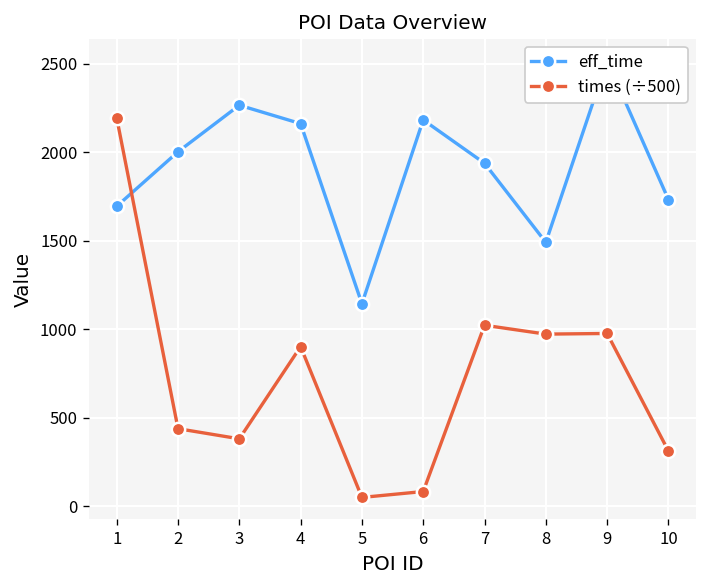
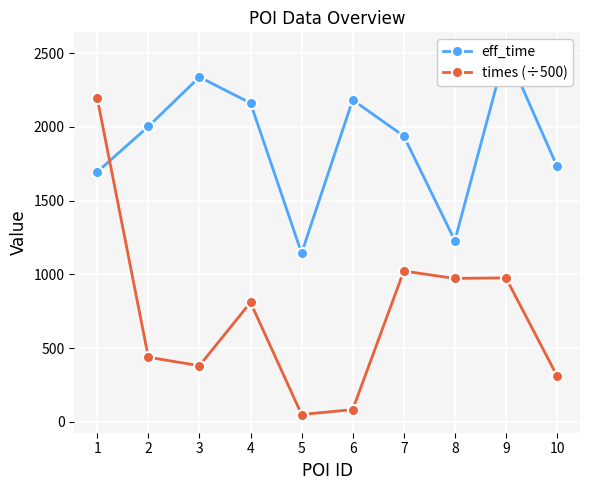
eff_time, 3: 2270 -> 2340
times (÷500), 4: 900 -> 810
eff_time, 8: 1490 -> 1230
